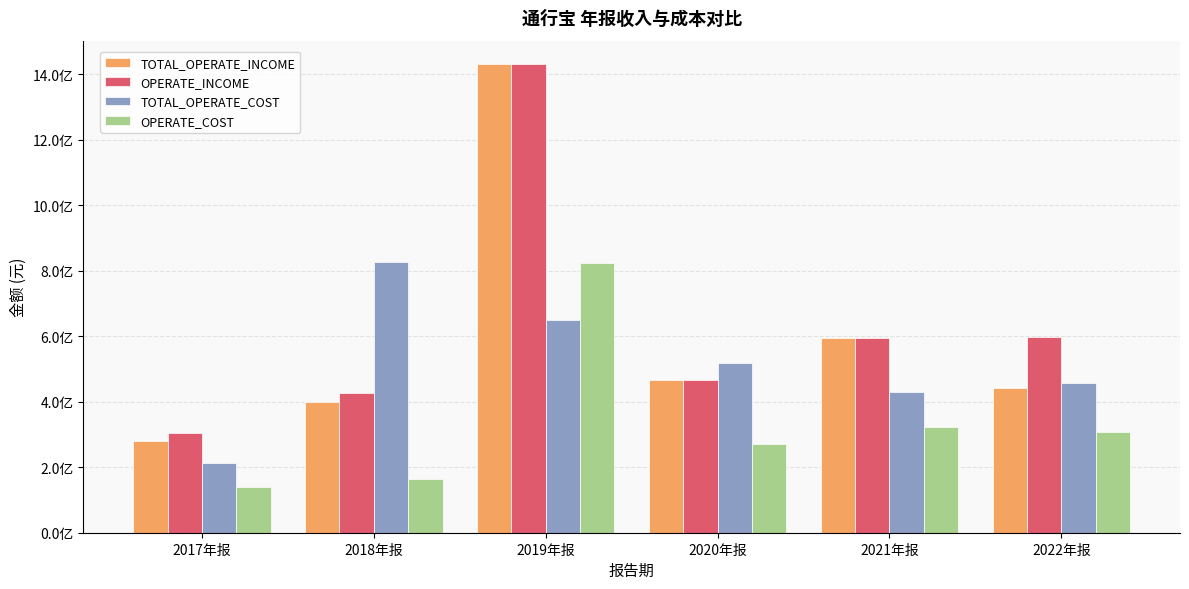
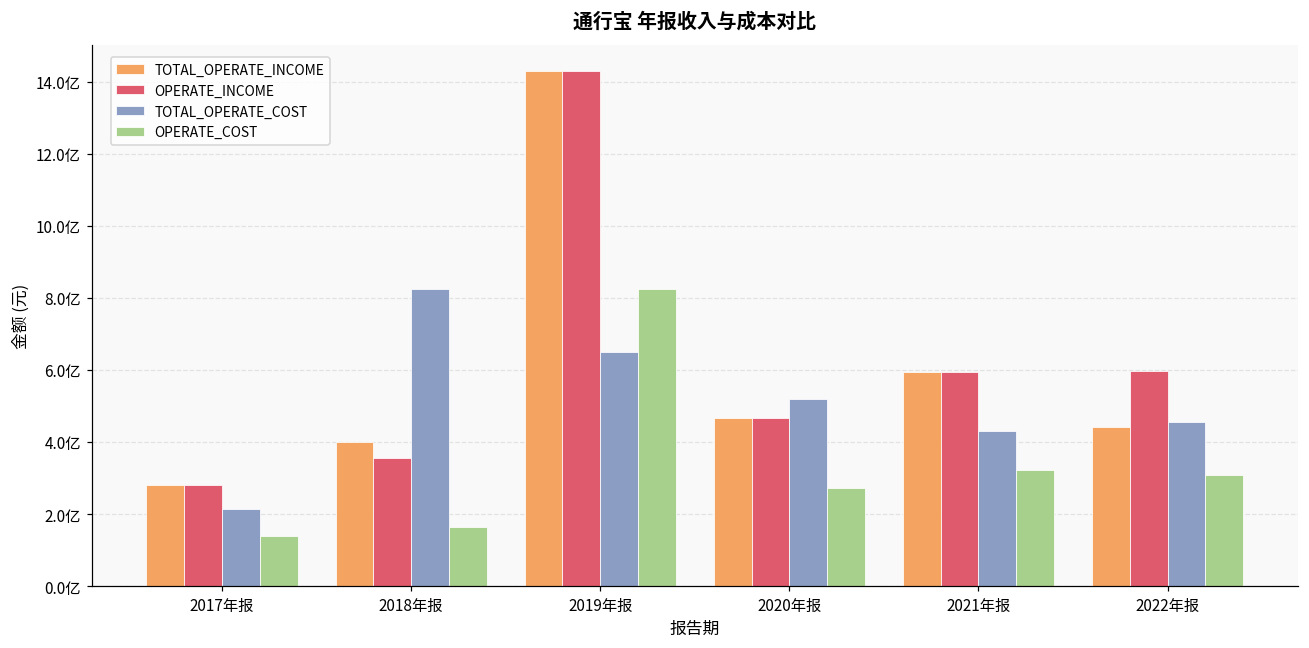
OPERATE_INCOME, 2017年报: 3.1亿 -> 2.8亿
OPERATE_INCOME, 2018年报: 4.3亿 -> 3.6亿
